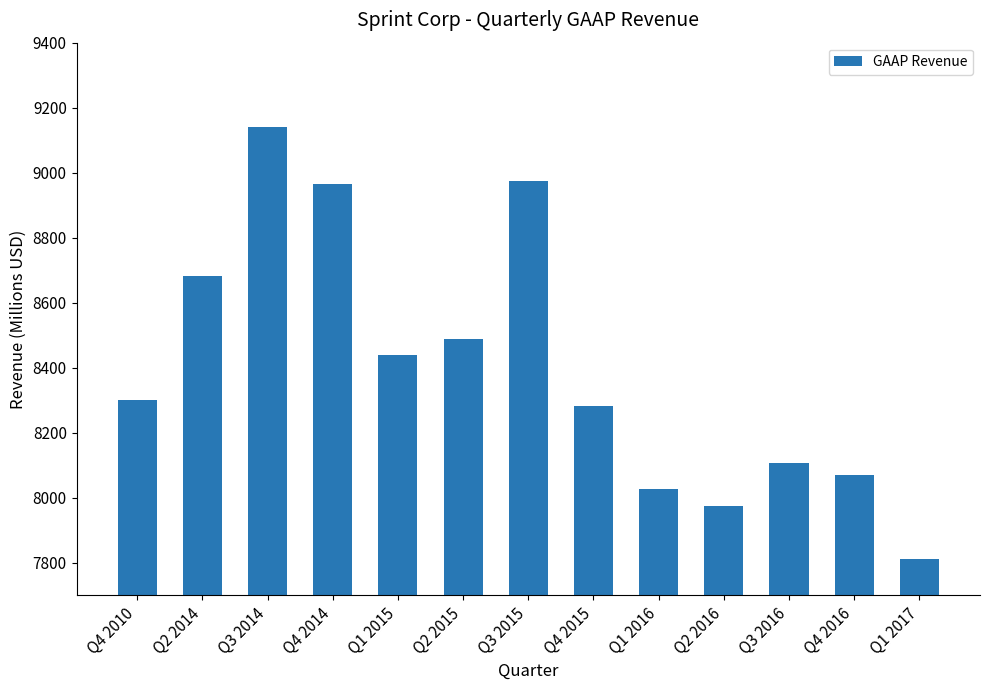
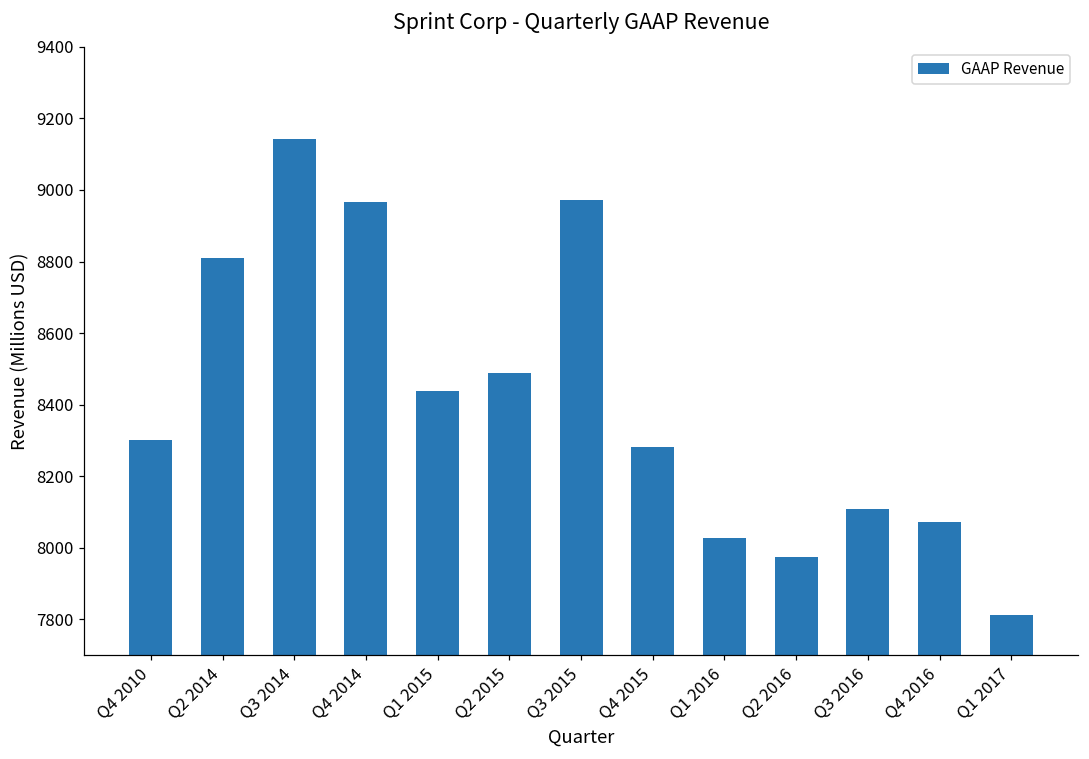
Q2 2014: 8680 -> 8810
